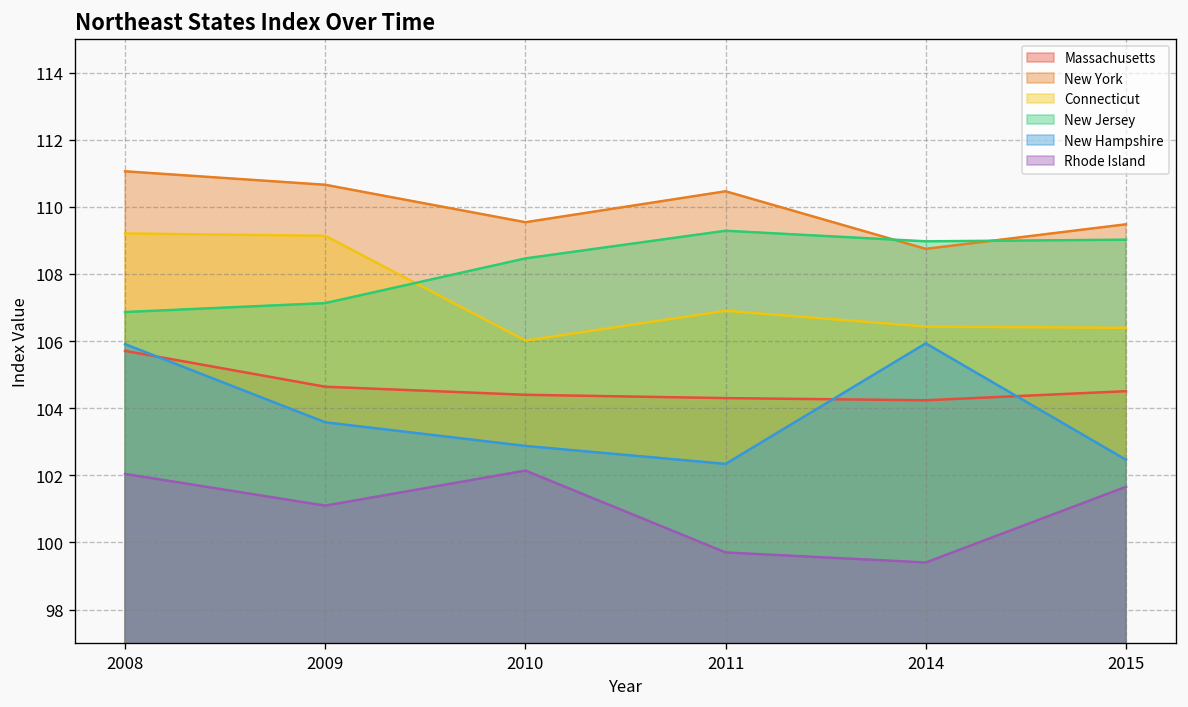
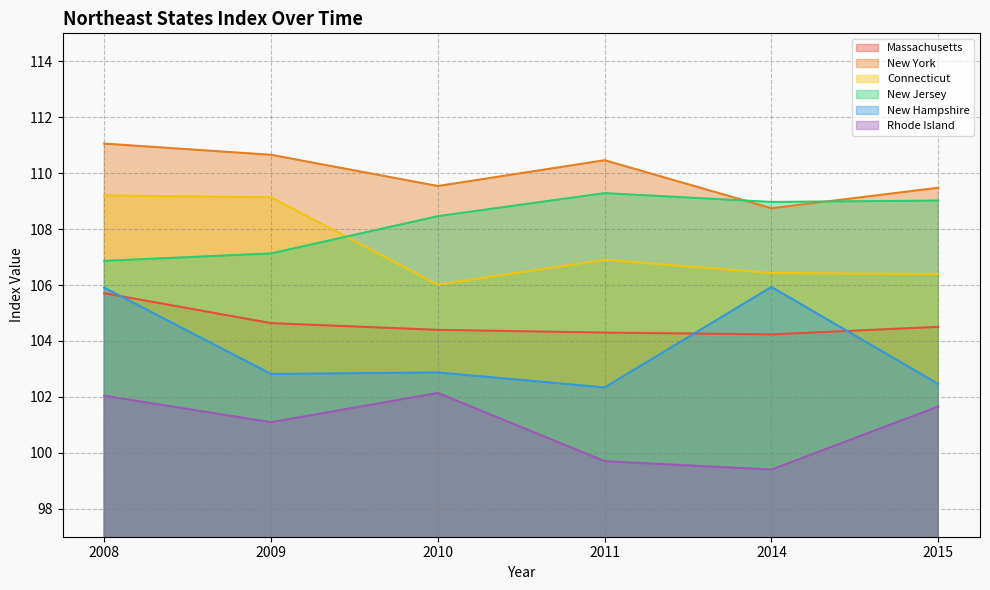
New Hampshire, 2009: 103.6 -> 102.8
